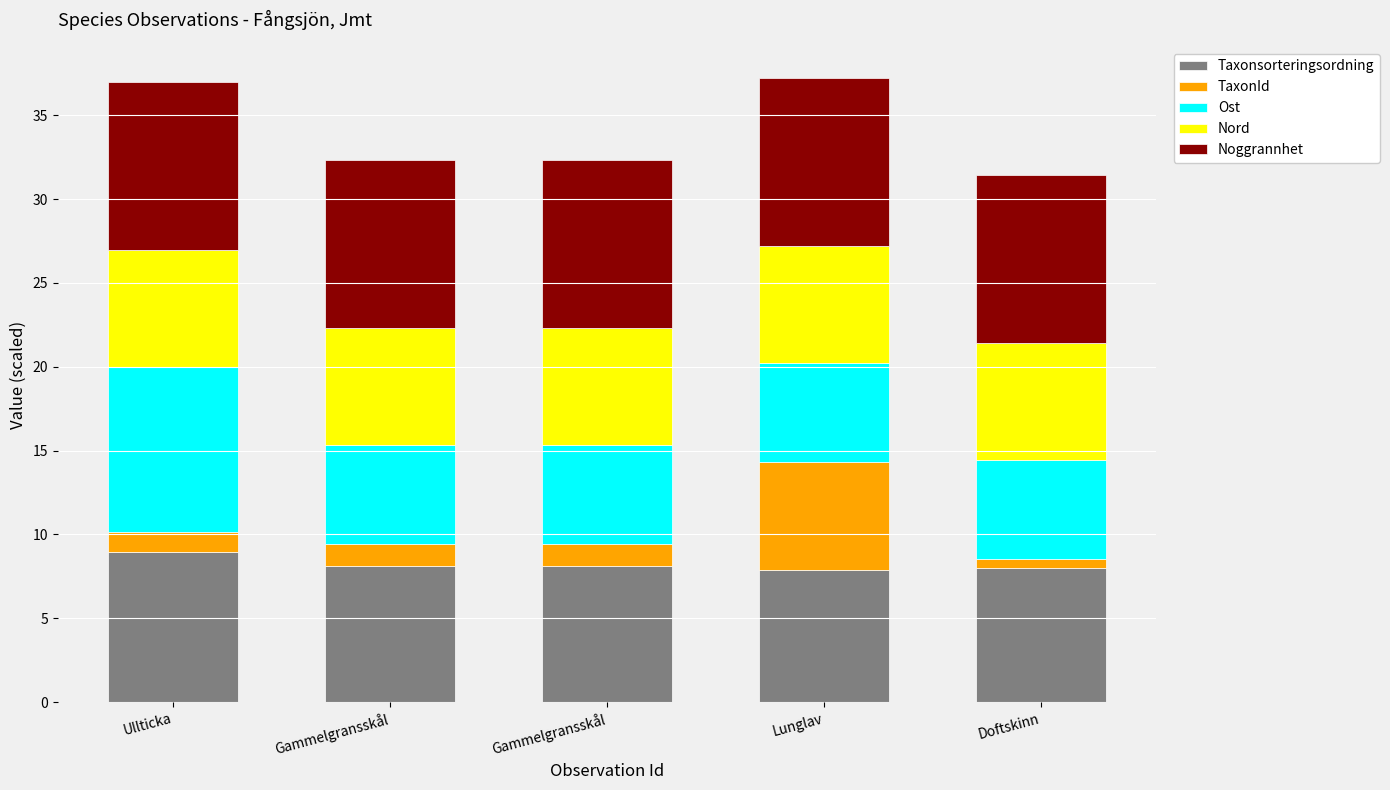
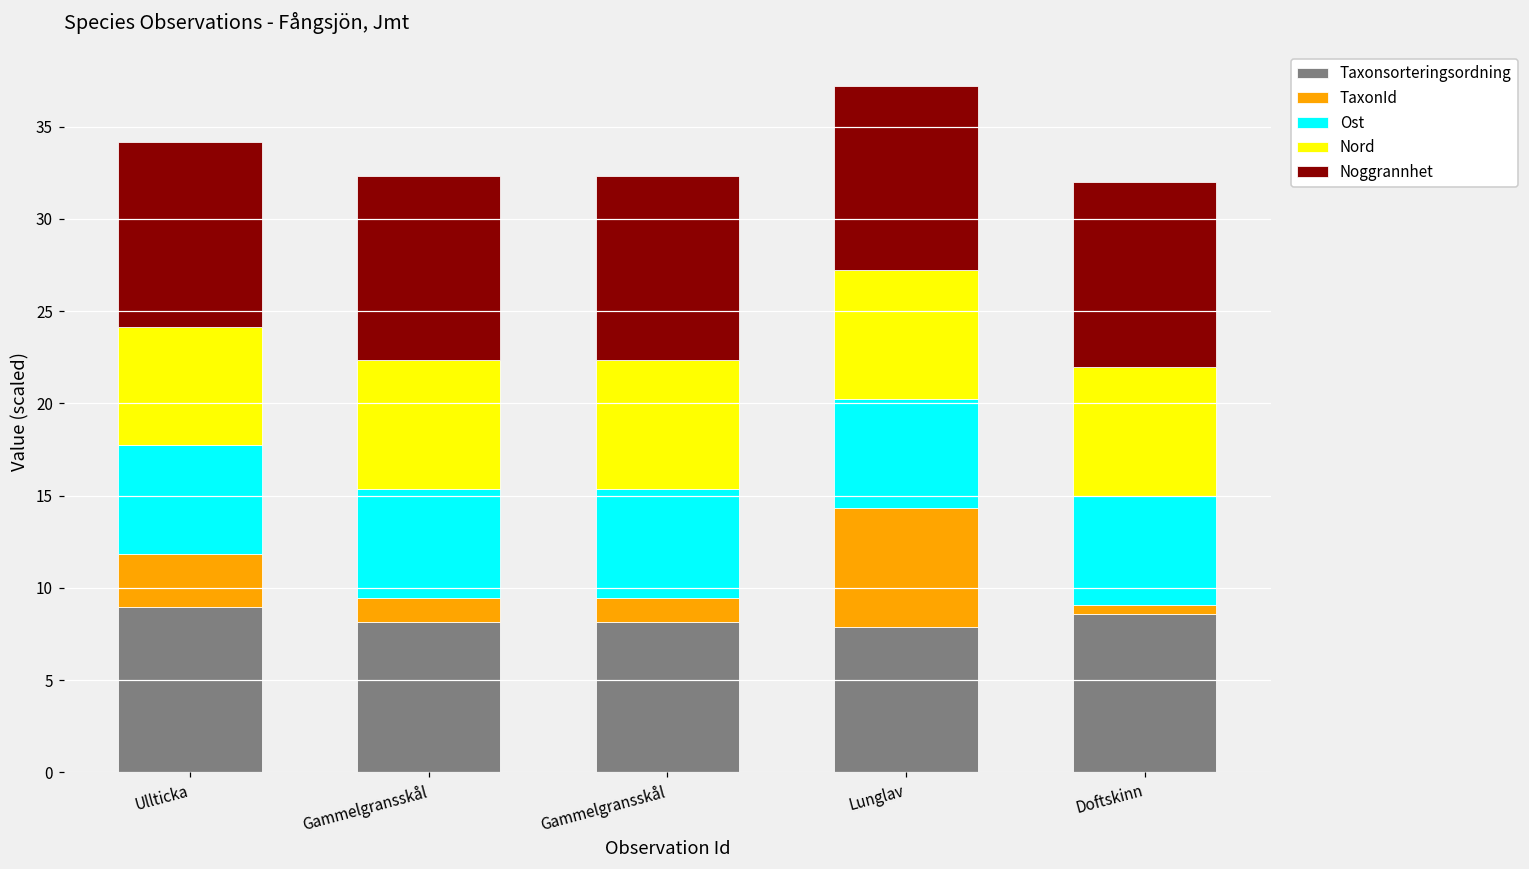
TaxonId, Ullticka: 1.2 -> 2.9
Ost, Ullticka: 9.8 -> 5.9
Nord, Ullticka: 7.0 -> 6.4
Taxonsorteringsordning, Doftskinn: 8.0 -> 8.6
